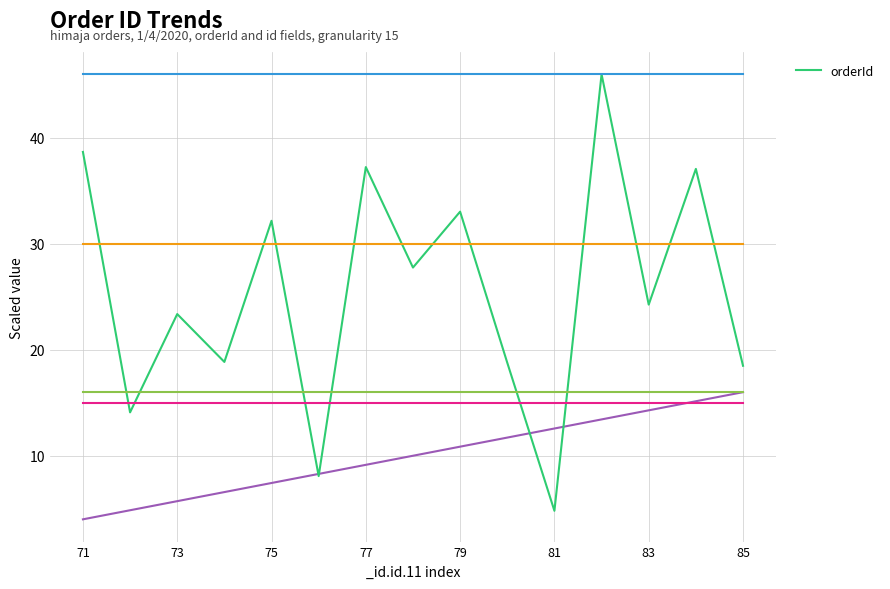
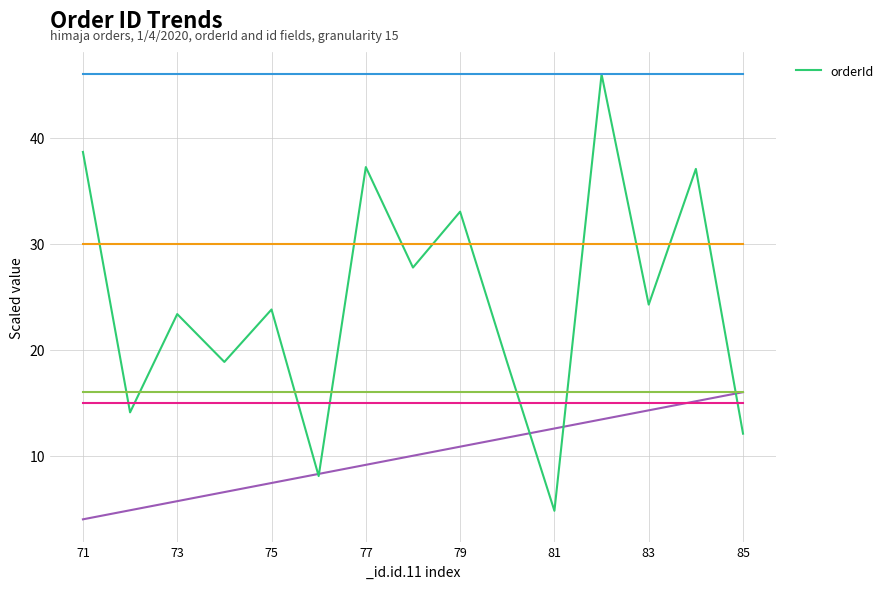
orderId, 75: 32.2 -> 23.8
orderId, 85: 18.5 -> 12.1
